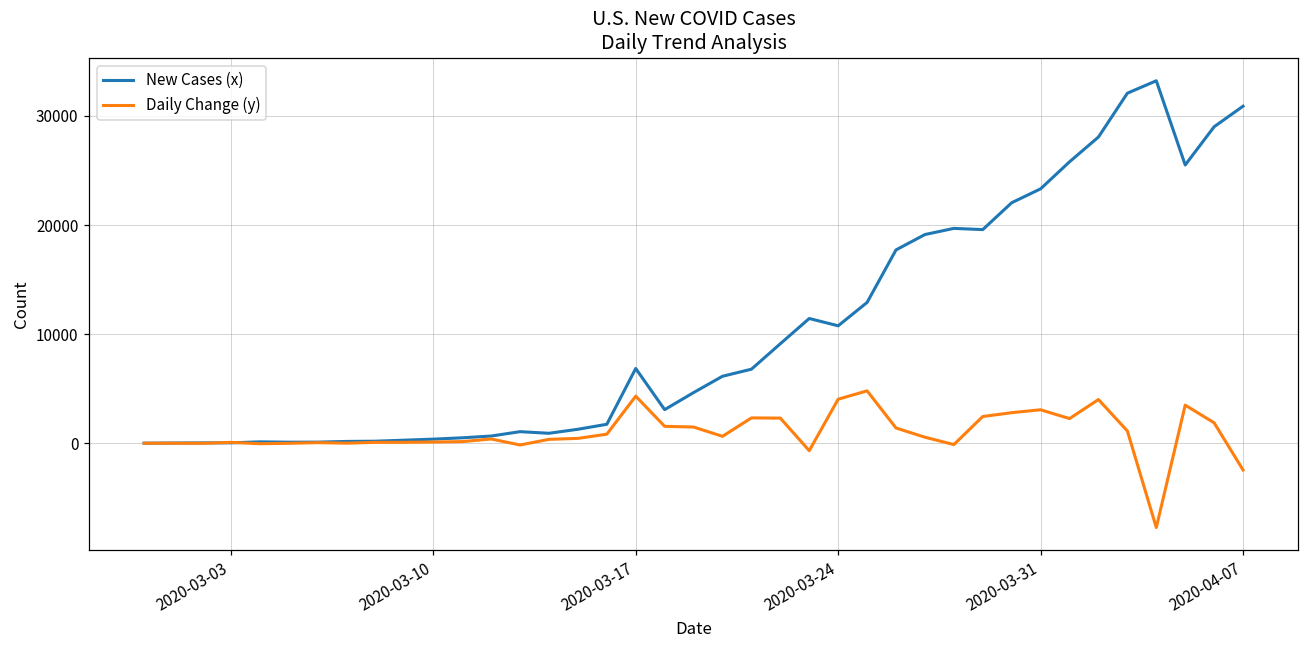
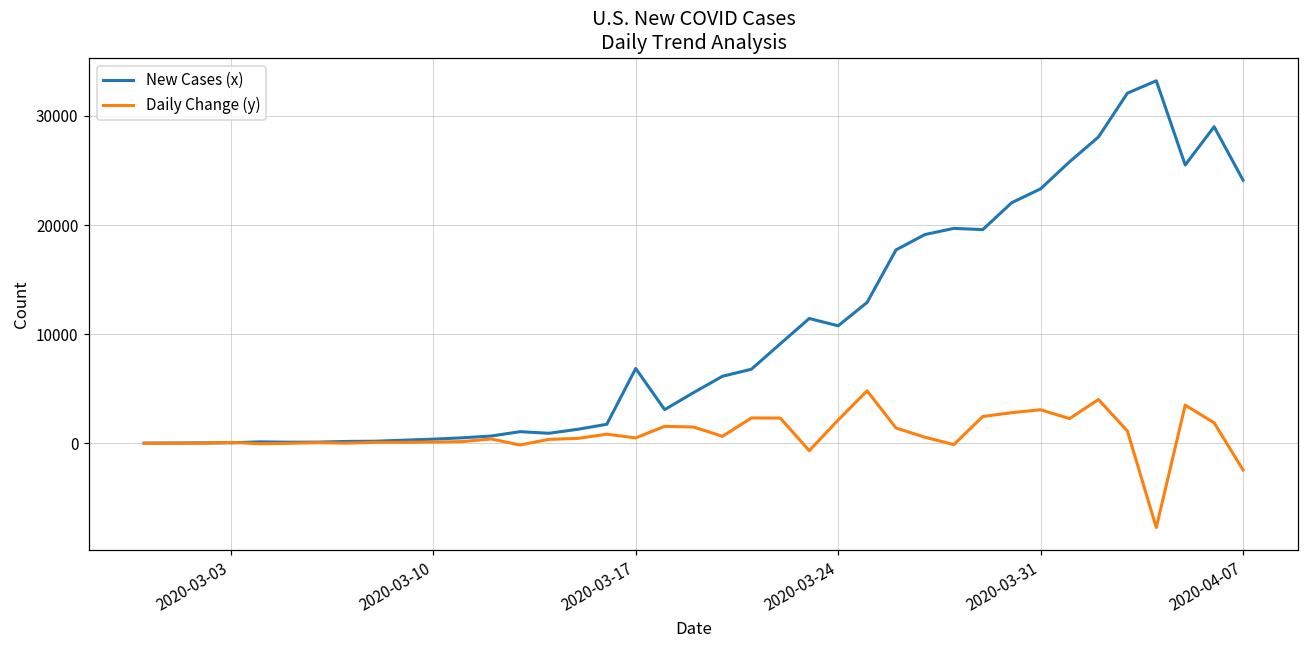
Daily Change (y), 2020-03-17: 4000 -> 1000
Daily Change (y), 2020-03-24: 4000 -> 2000
New Cases (x), 2020-04-07: 31000 -> 24000
